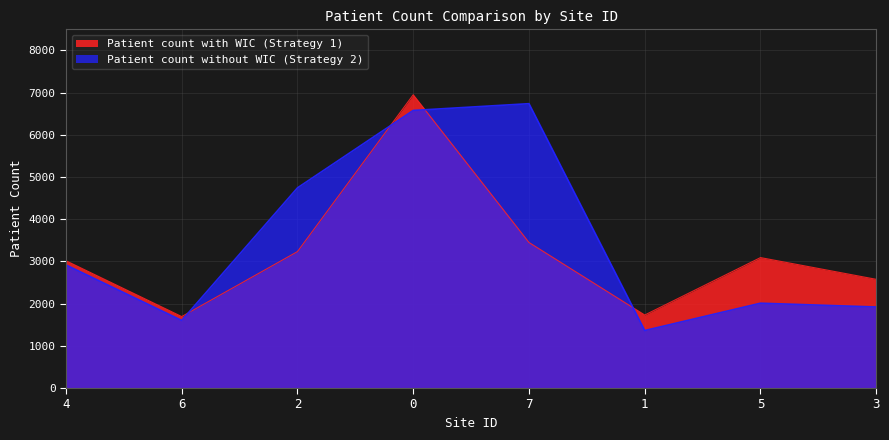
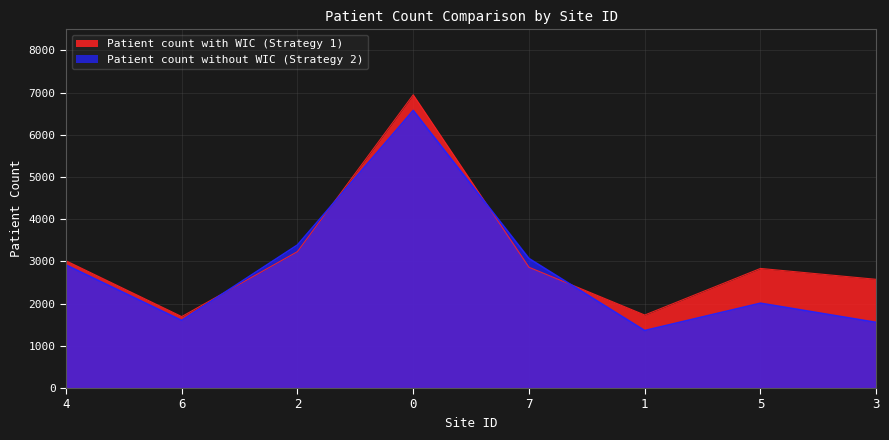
Patient count without WIC (Strategy 2), 2: 4700 -> 3400
Patient count with WIC (Strategy 1), 7: 3400 -> 2900
Patient count without WIC (Strategy 2), 7: 6700 -> 3100
Patient count with WIC (Strategy 1), 5: 3100 -> 2800
Patient count without WIC (Strategy 2), 3: 1900 -> 1600
